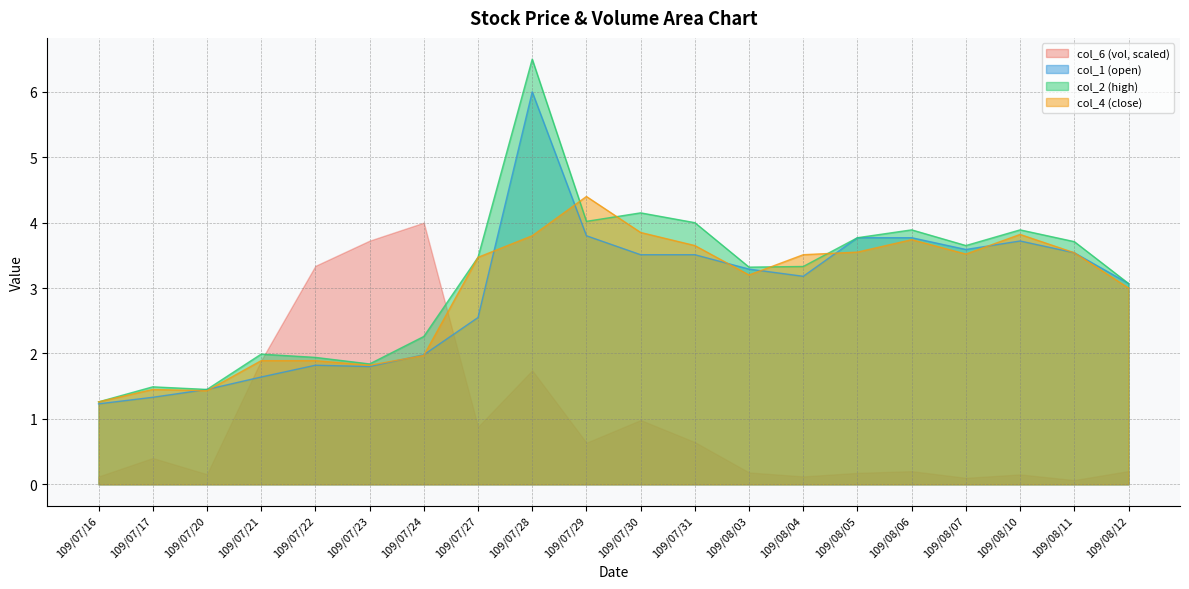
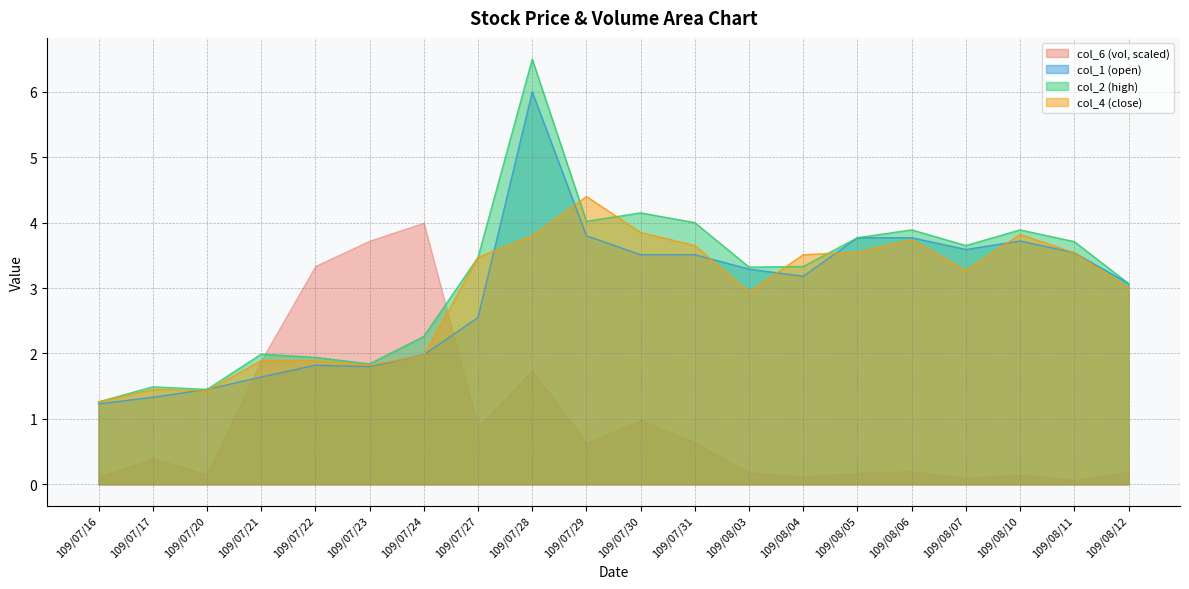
col_4 (close), 109/08/03: 3.2 -> 2.9
col_4 (close), 109/08/07: 3.5 -> 3.3
